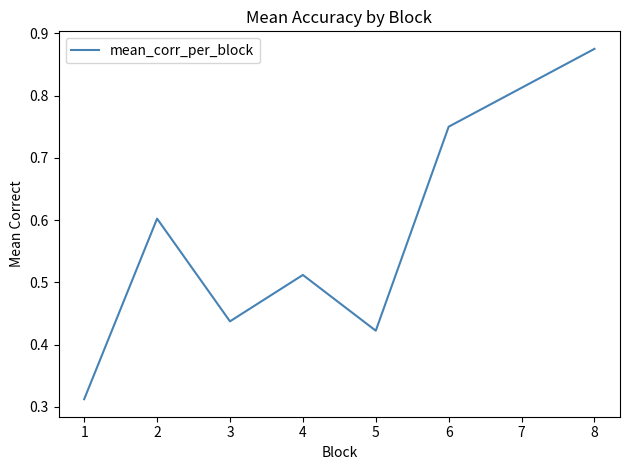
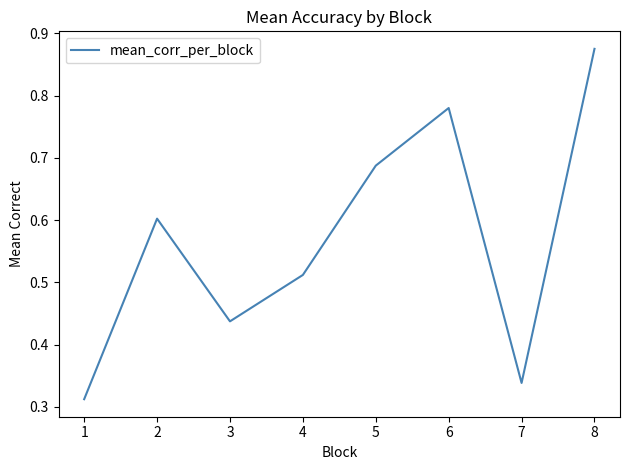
5: 0.42 -> 0.69
6: 0.75 -> 0.78
7: 0.81 -> 0.34
